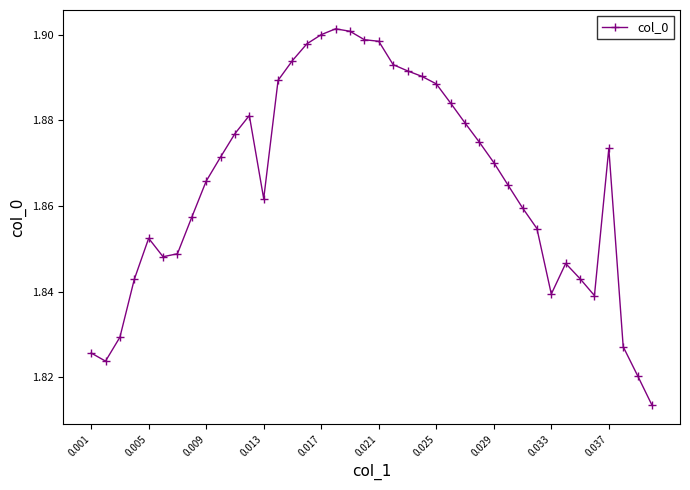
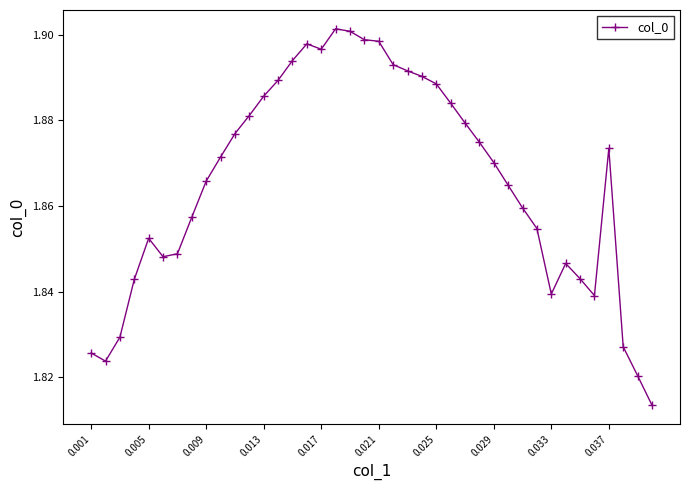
0.013: 1.862 -> 1.886
0.017: 1.900 -> 1.897
